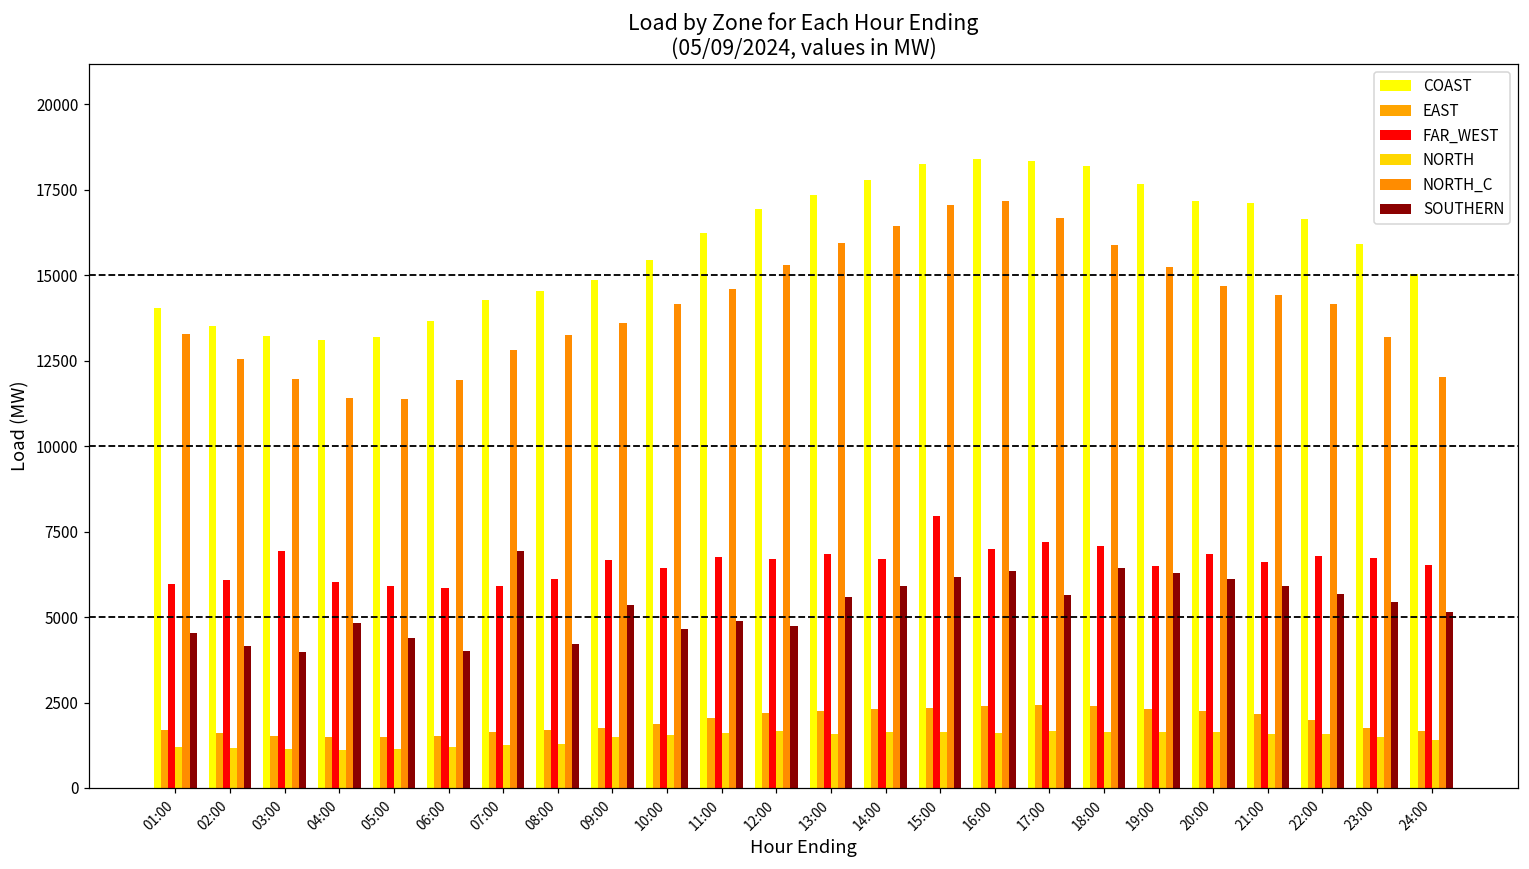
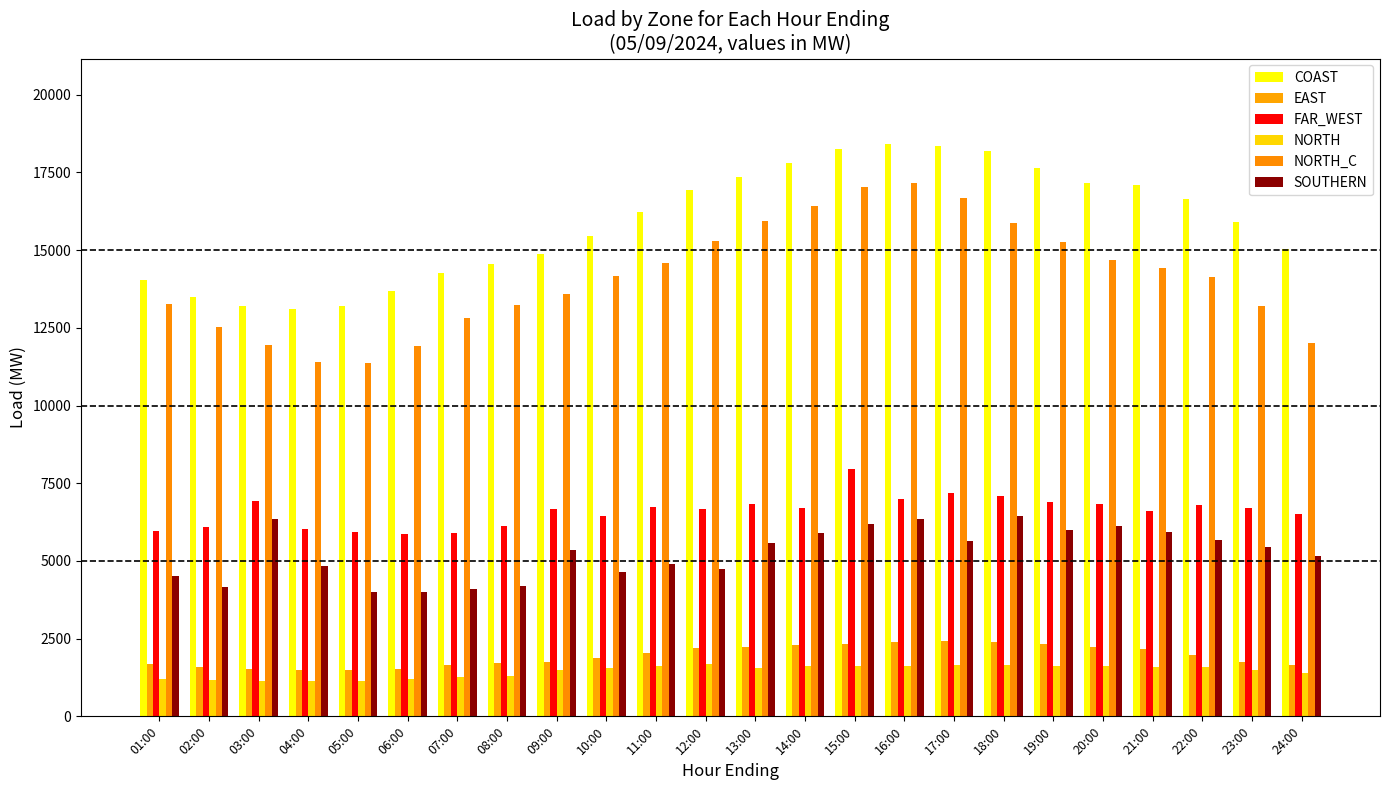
SOUTHERN, 03:00: 4000 -> 6400
SOUTHERN, 05:00: 4400 -> 4000
SOUTHERN, 07:00: 6900 -> 4100
FAR_WEST, 19:00: 6500 -> 6900
SOUTHERN, 19:00: 6300 -> 6000
